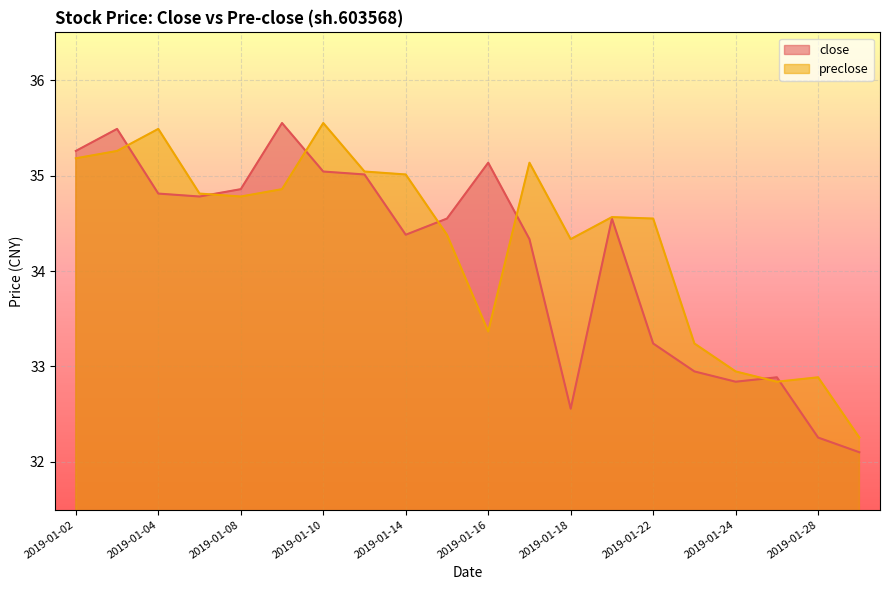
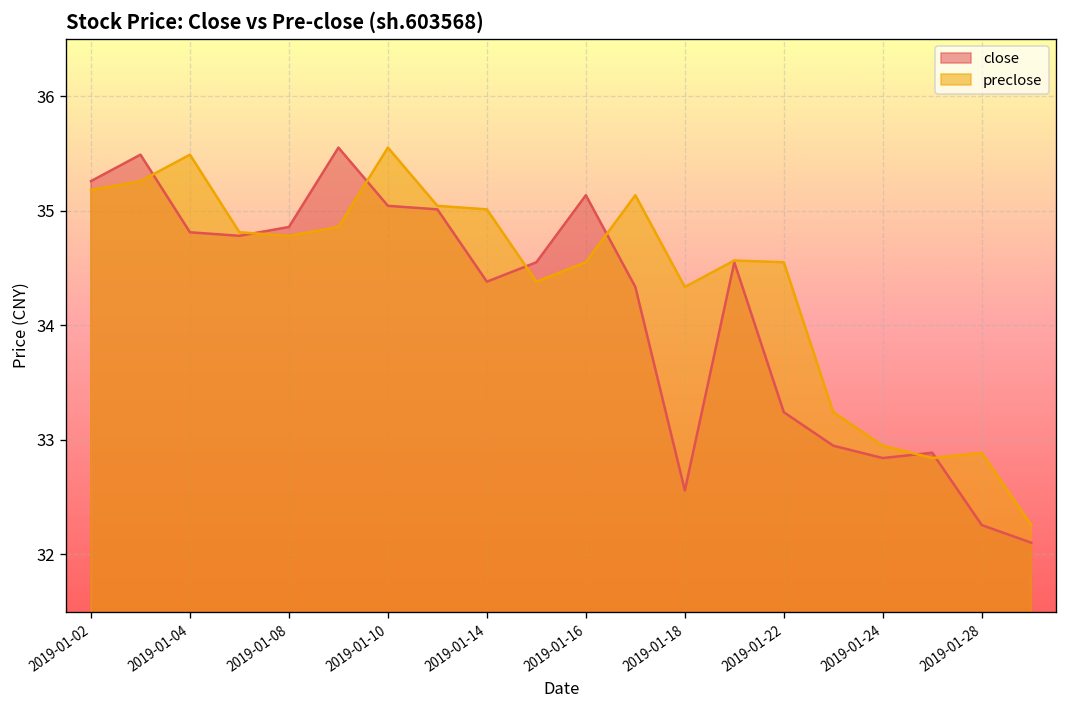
preclose, 2019-01-16: 33.4 -> 34.5
